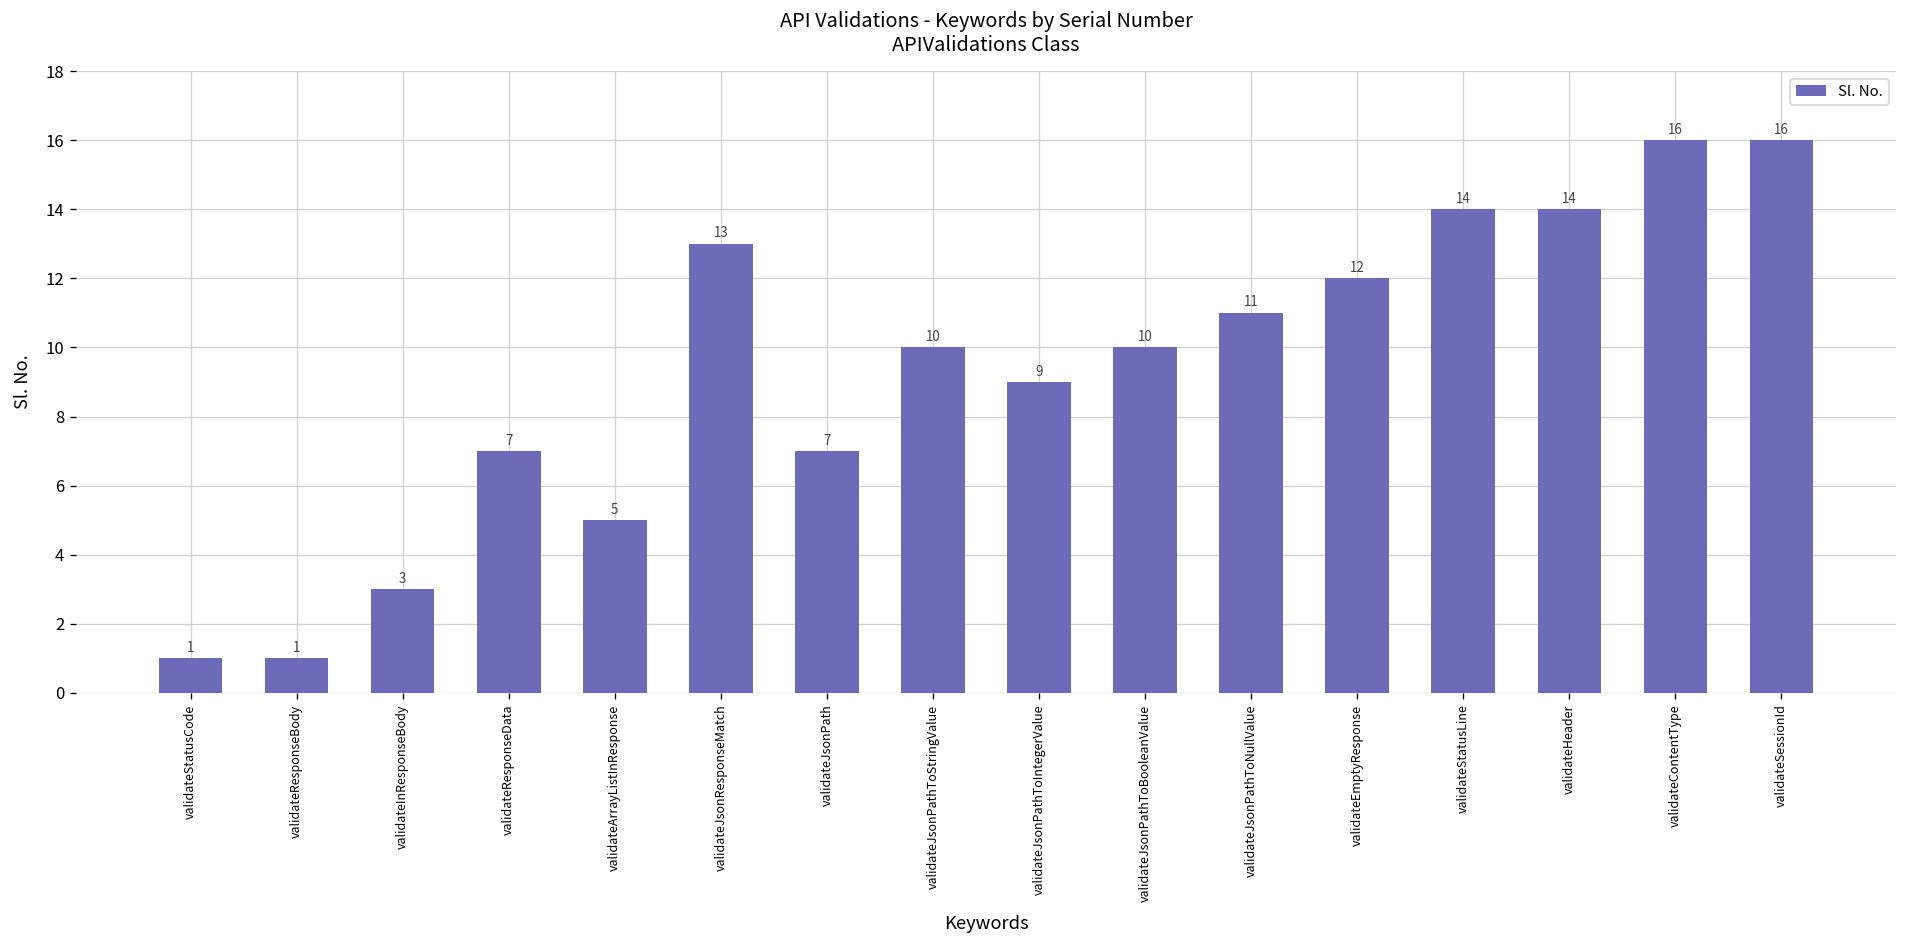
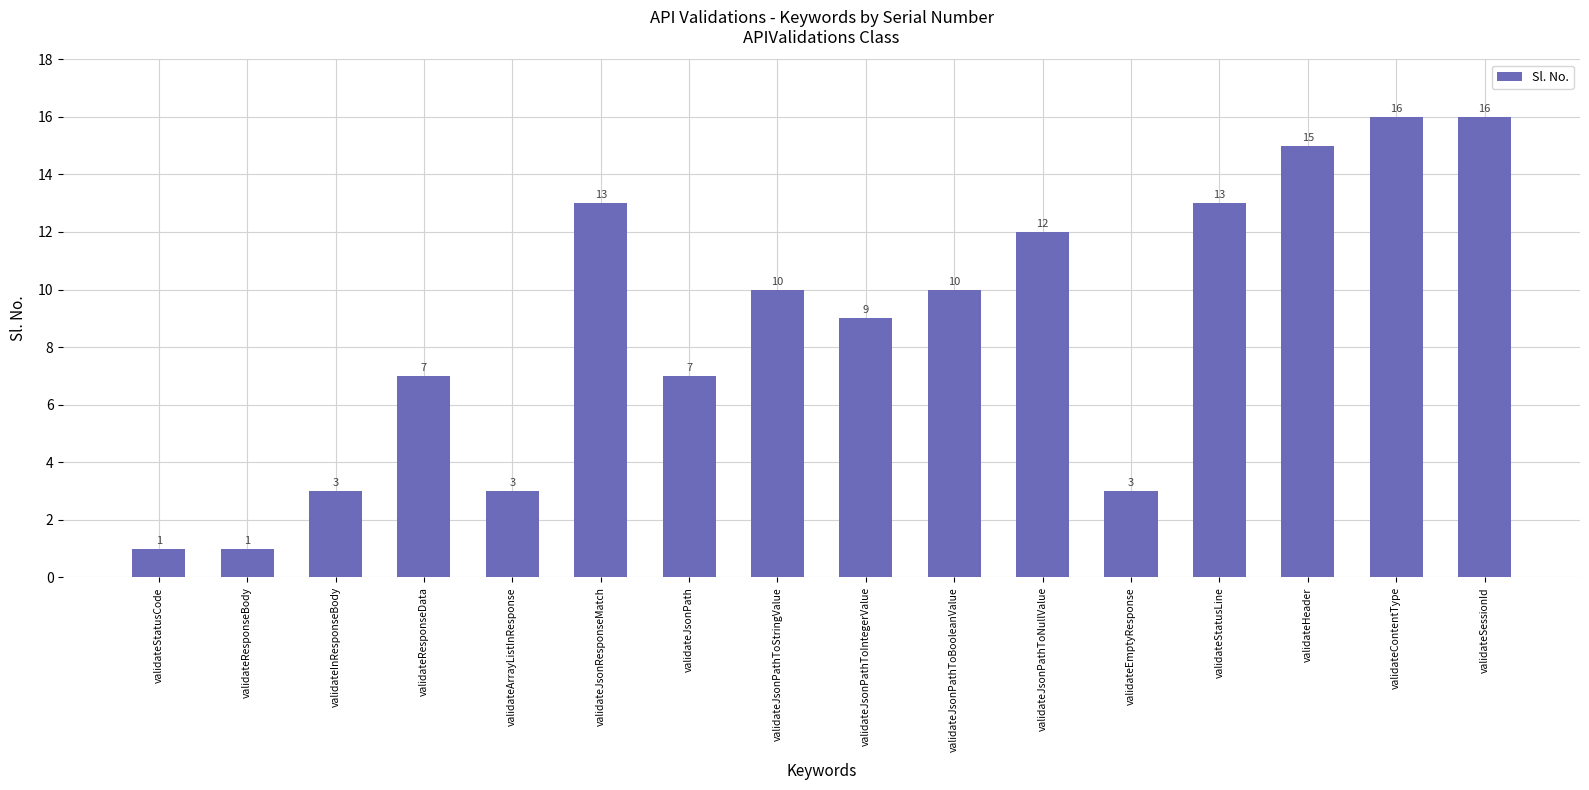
validateArrayListInResponse: 5 -> 3
validateJsonPathToNullValue: 11 -> 12
validateEmptyResponse: 12 -> 3
validateStatusLine: 14 -> 13
validateHeader: 14 -> 15
